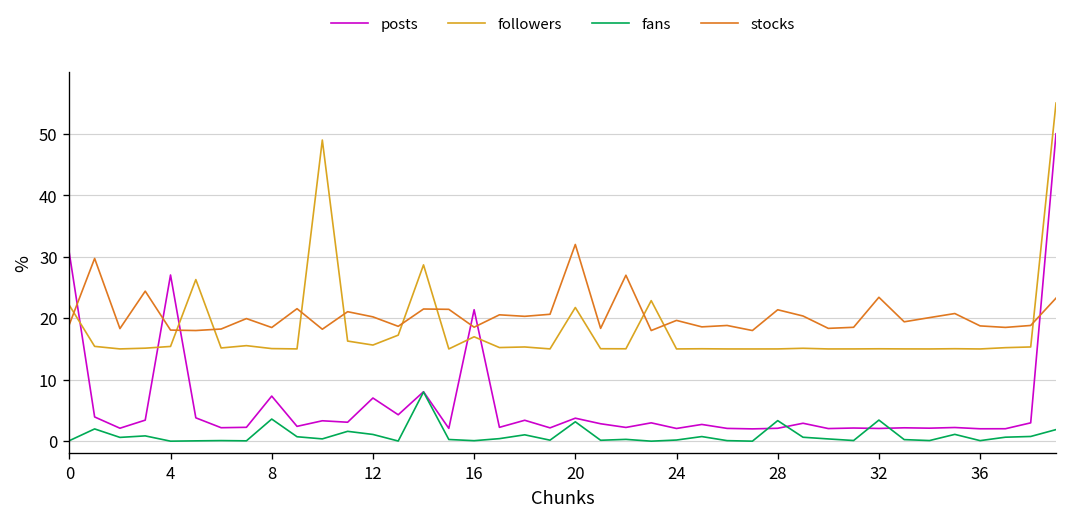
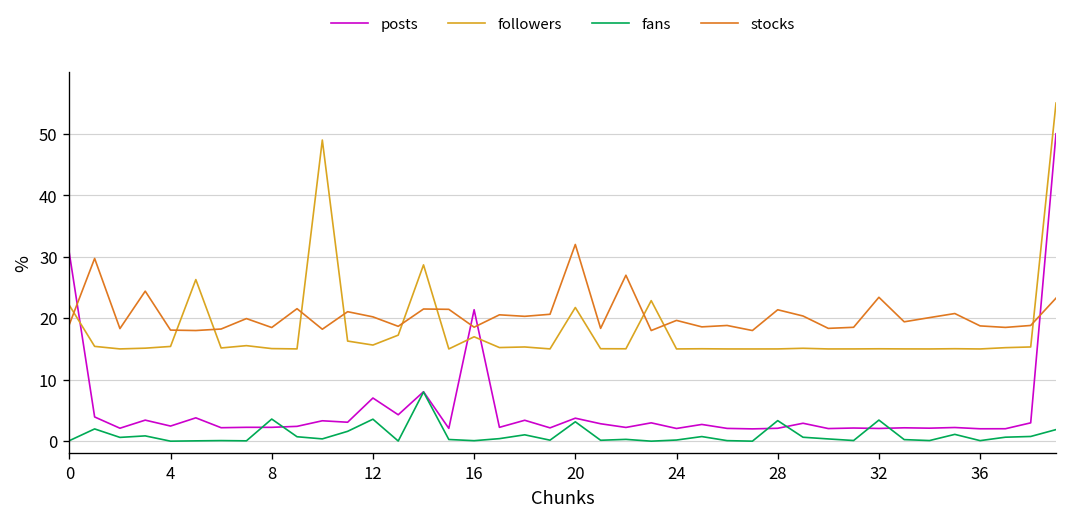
posts, 4: 27 -> 2
posts, 8: 7 -> 2
fans, 12: 1 -> 4
